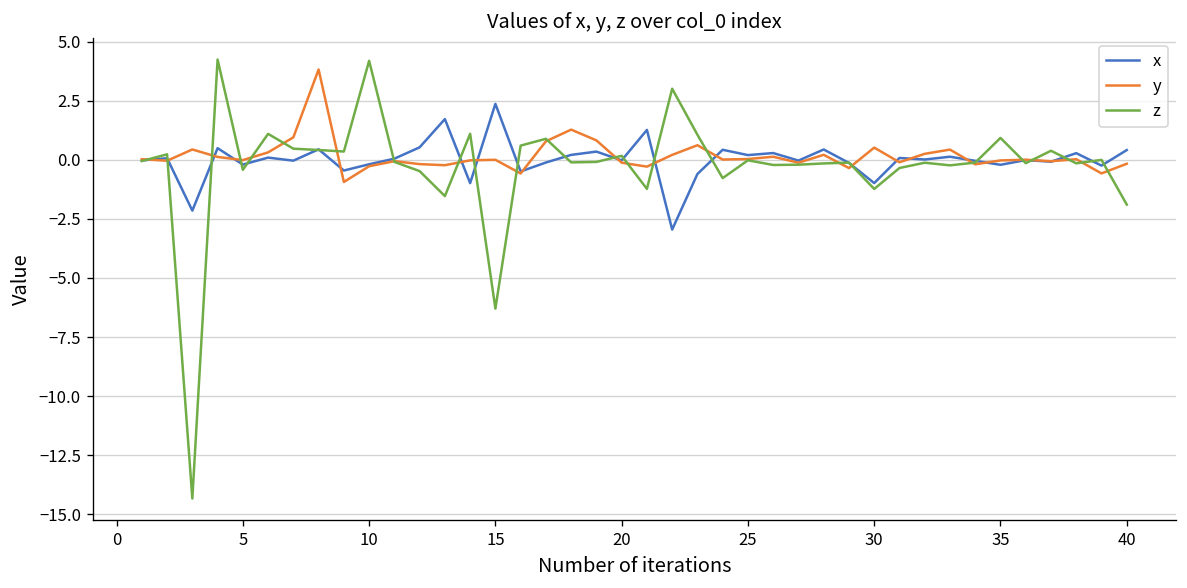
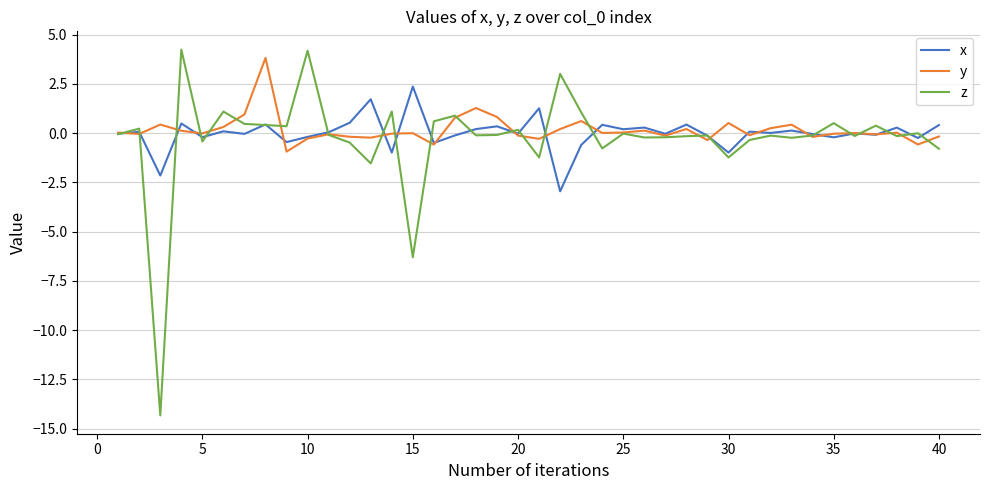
z, 35: 0.9 -> 0.5
z, 40: -1.9 -> -0.8
